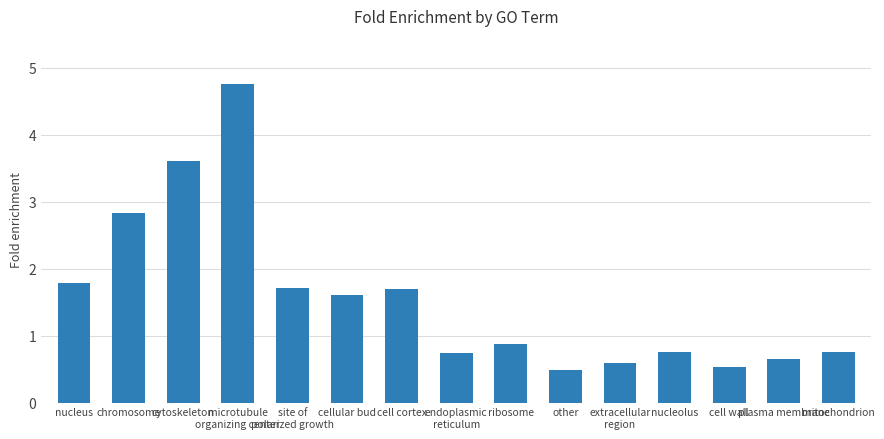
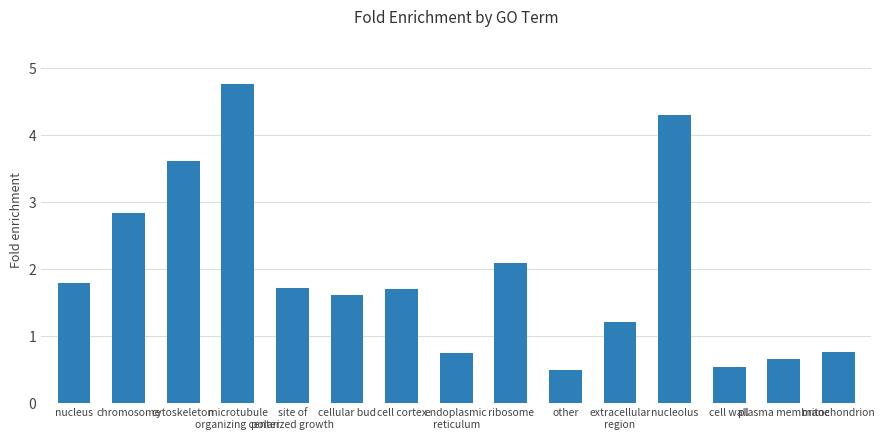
ribosome: 0.9 -> 2.1
extracellular region: 0.6 -> 1.2
nucleolus: 0.7 -> 4.3
